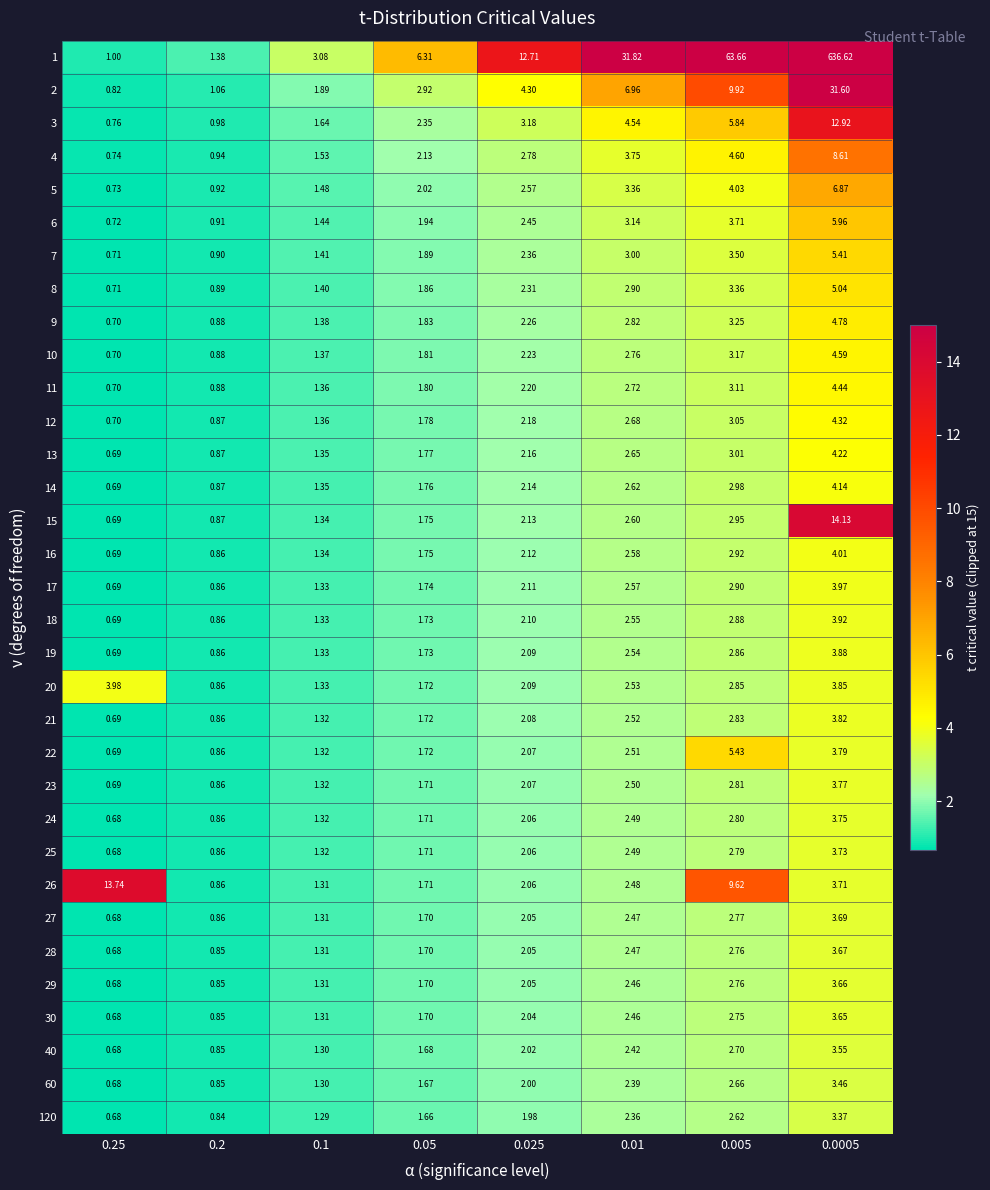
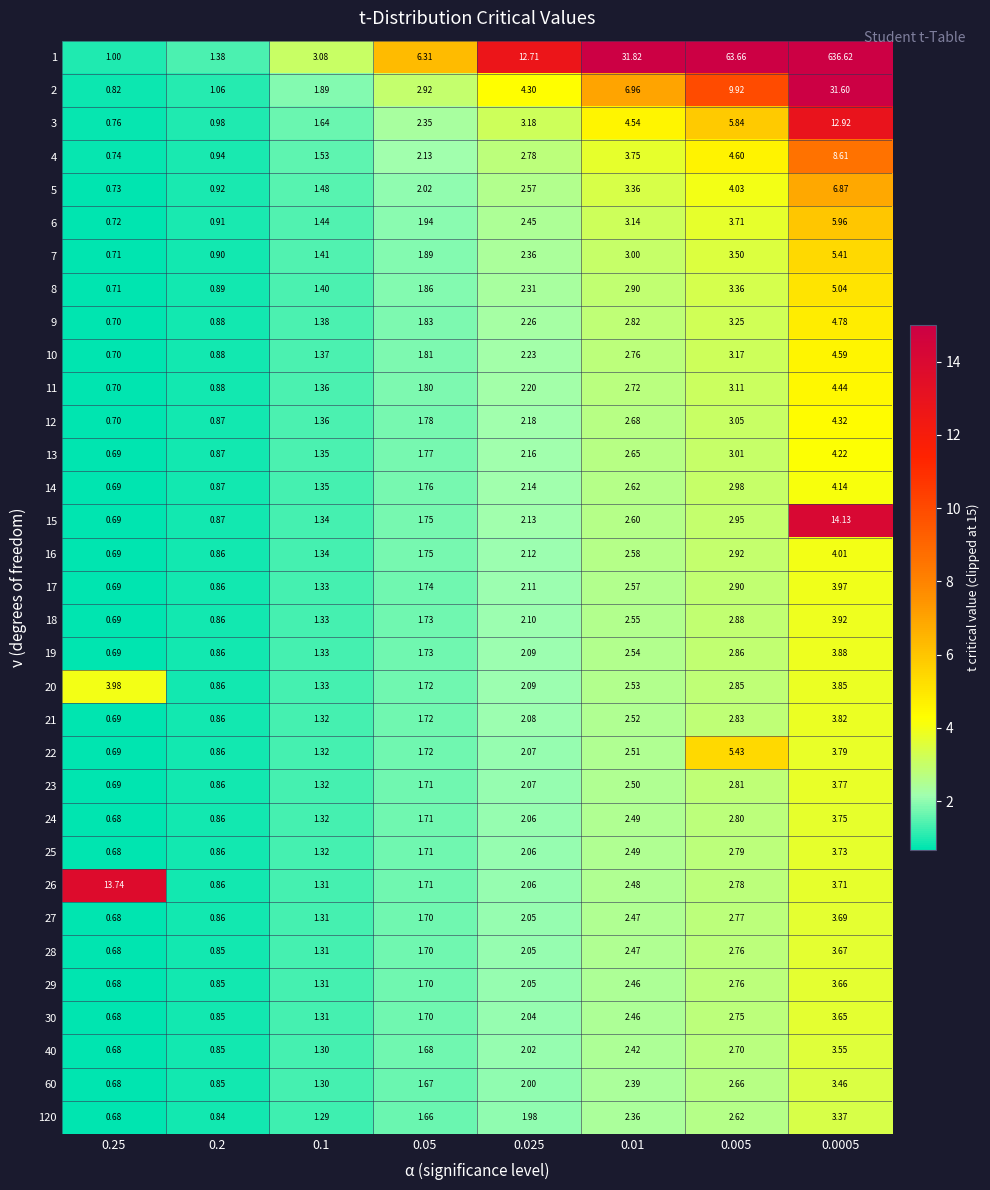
26, 0.005: 9.62 -> 2.78
